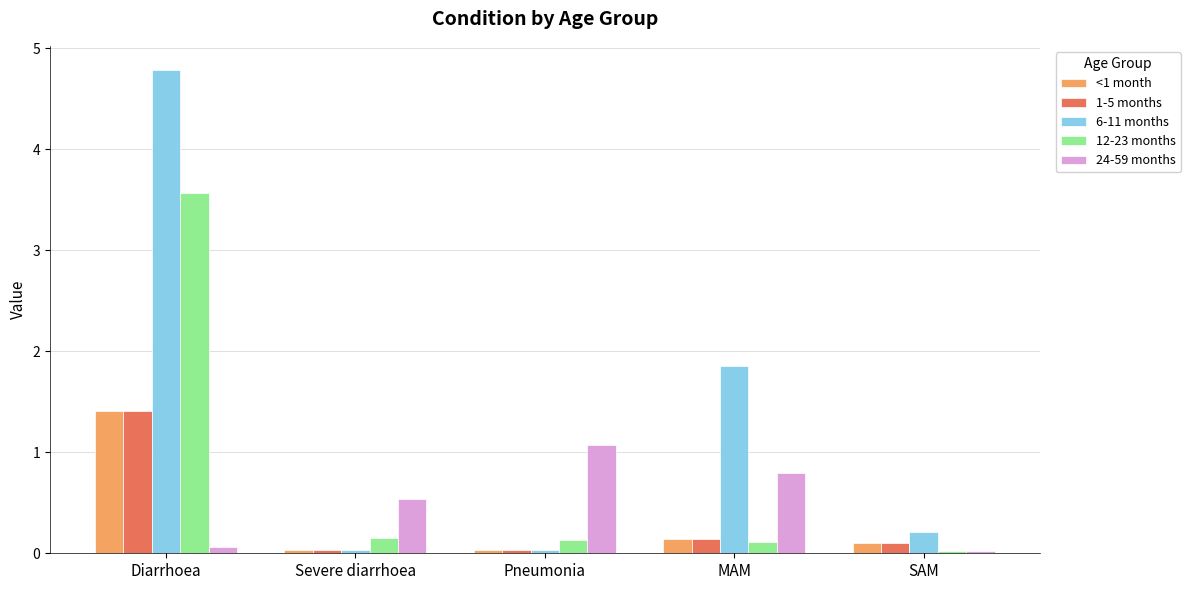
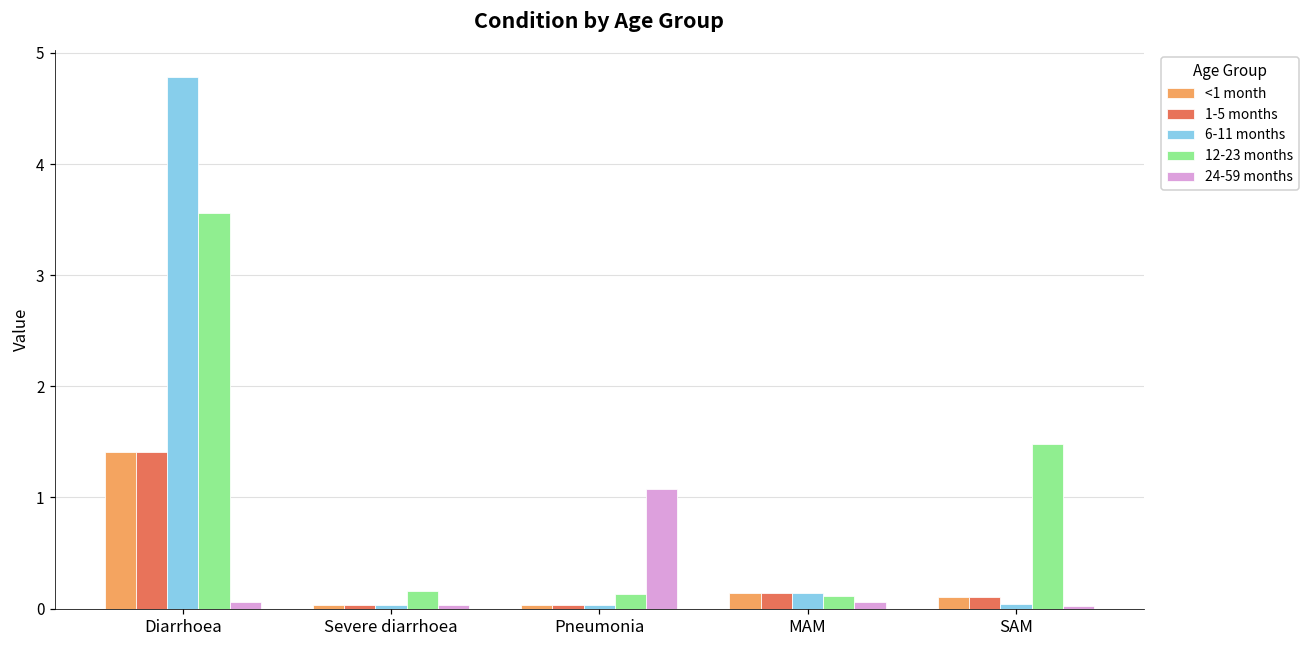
24-59 months, Severe diarrhoea: 0.54 -> 0.03
6-11 months, MAM: 1.86 -> 0.14
24-59 months, MAM: 0.79 -> 0.06
6-11 months, SAM: 0.21 -> 0.04
12-23 months, SAM: 0.03 -> 1.48
